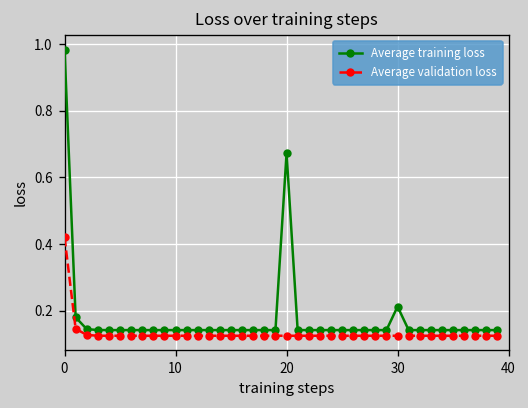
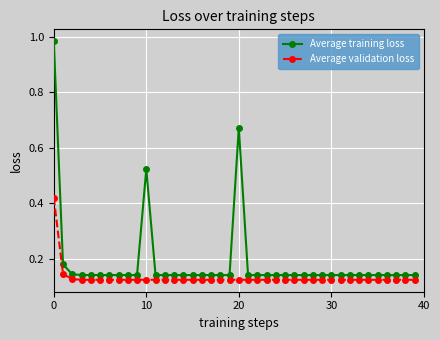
Average training loss, 10: 0.14 -> 0.52
Average training loss, 30: 0.21 -> 0.14
